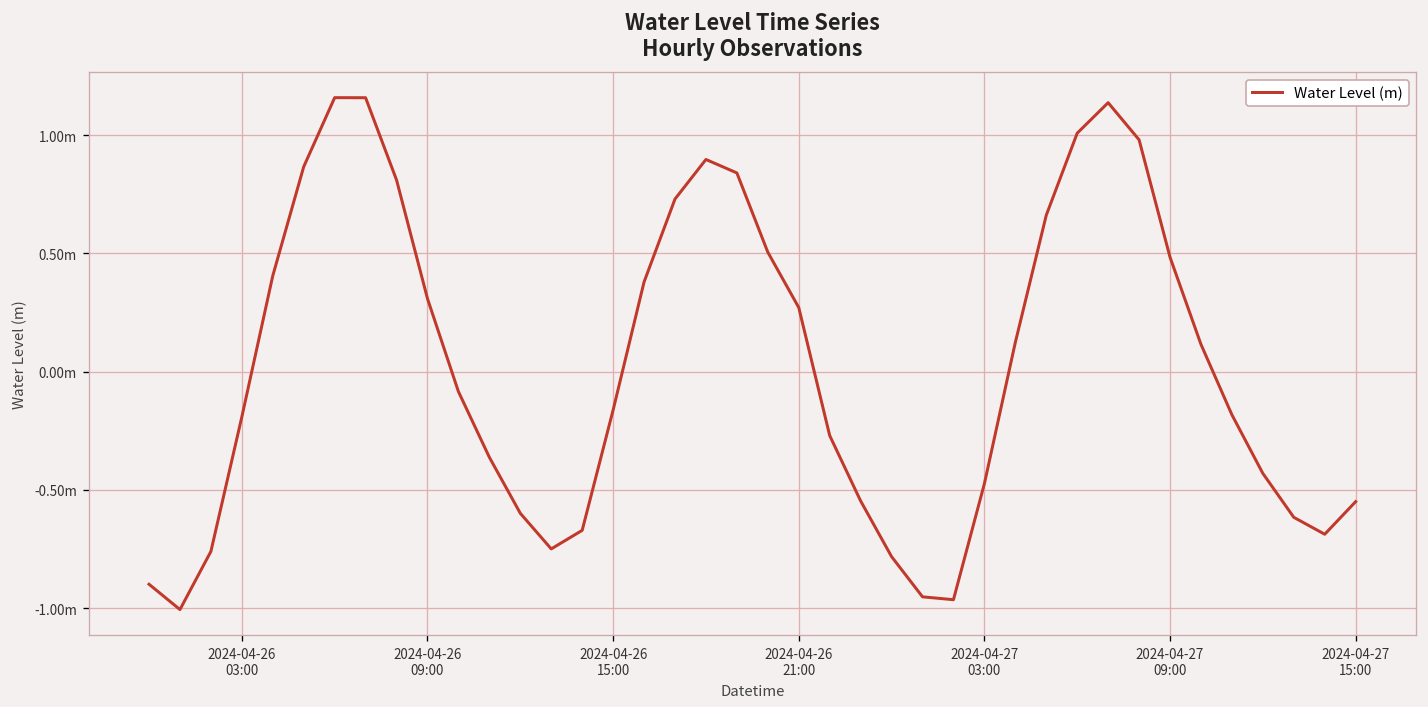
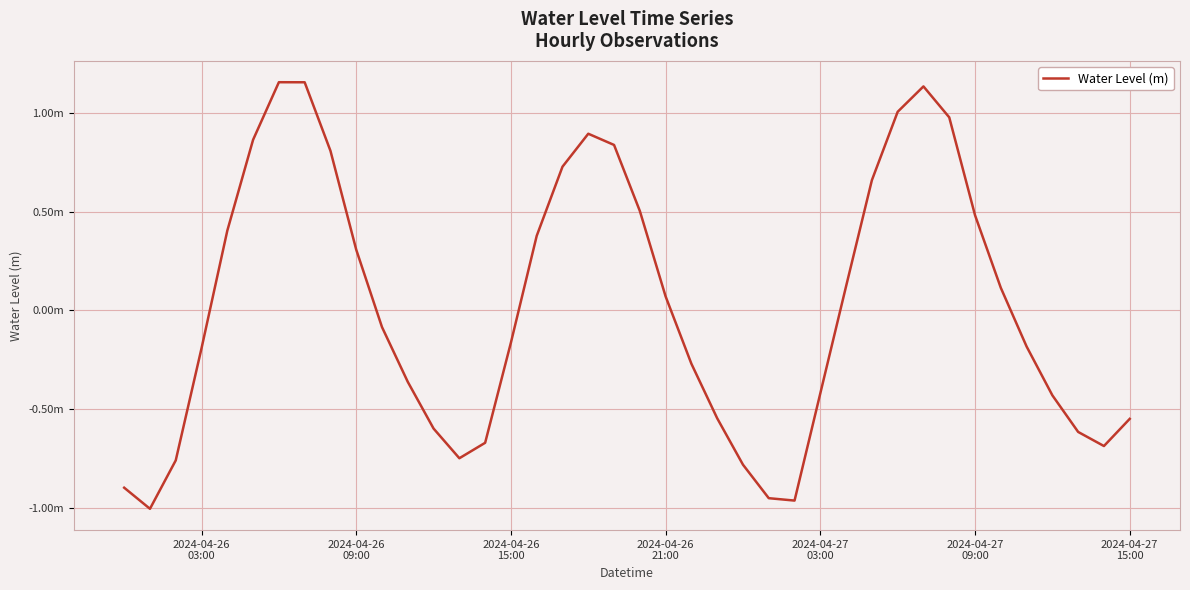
2024-04-26 21:00: 0.27m -> 0.07m
2024-04-27 03:00: -0.47m -> -0.42m
